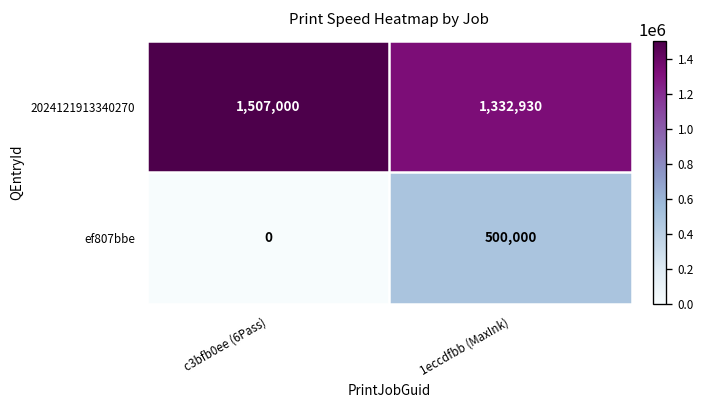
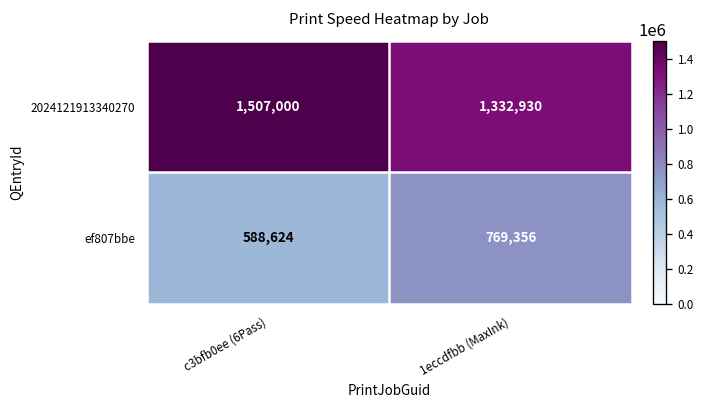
ef807bbe, c3bfb0ee (6Pass): 0 -> 588,624
ef807bbe, 1eccdfbb (MaxInk): 500,000 -> 769,356
